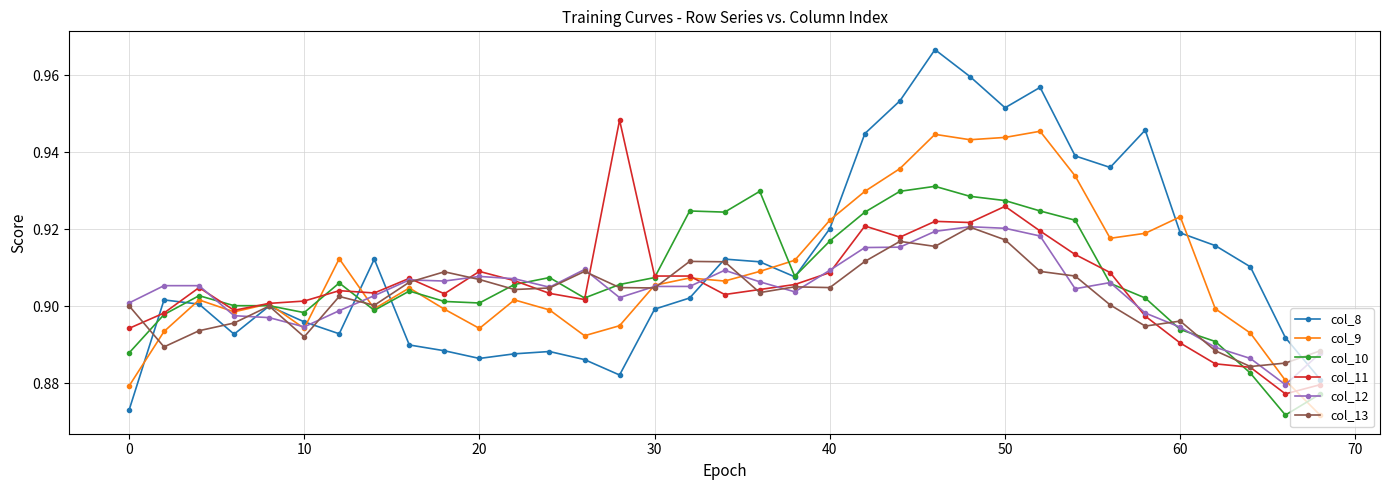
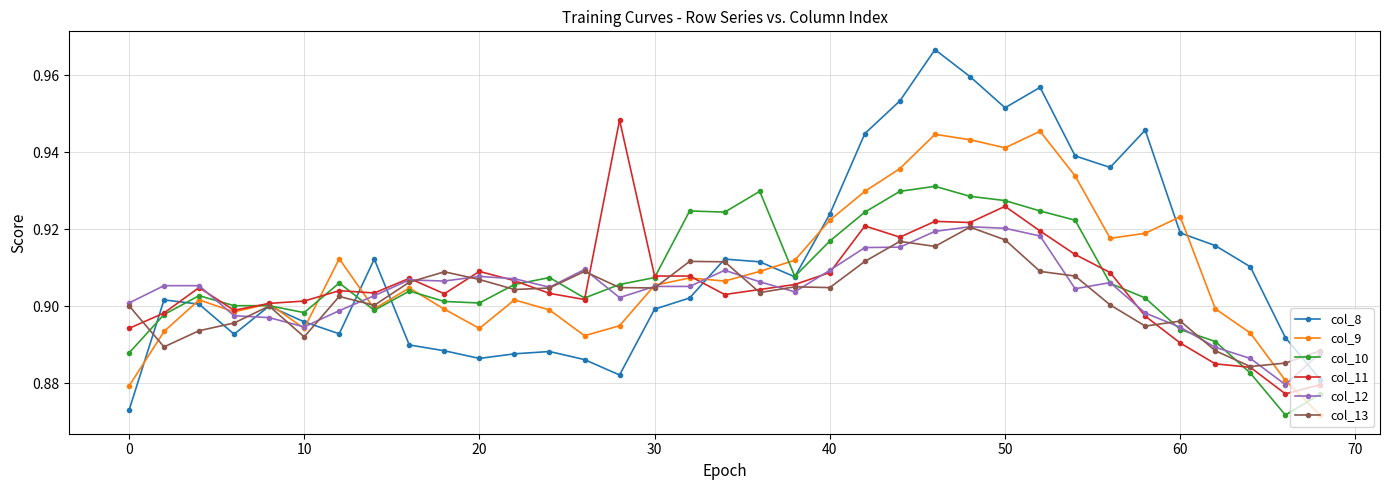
col_8, 40: 0.920 -> 0.924
col_9, 50: 0.944 -> 0.941
